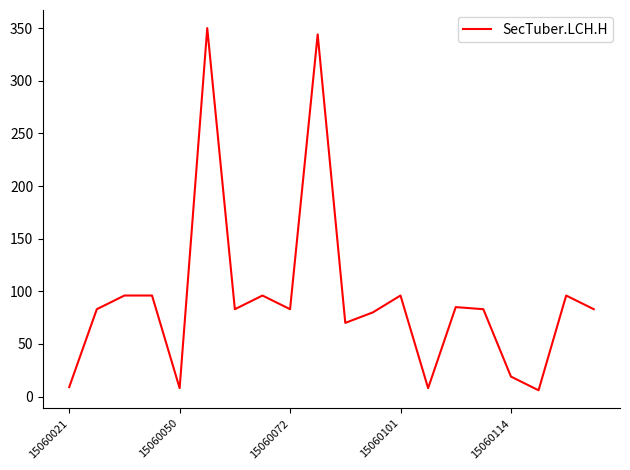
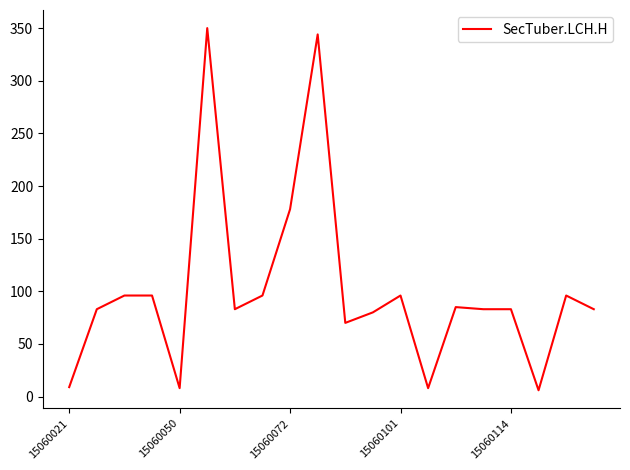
15060072: 83 -> 178
15060114: 19 -> 83
